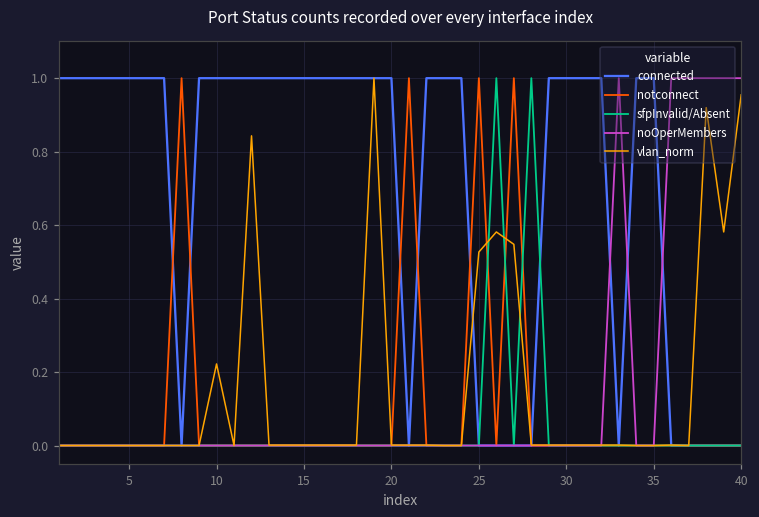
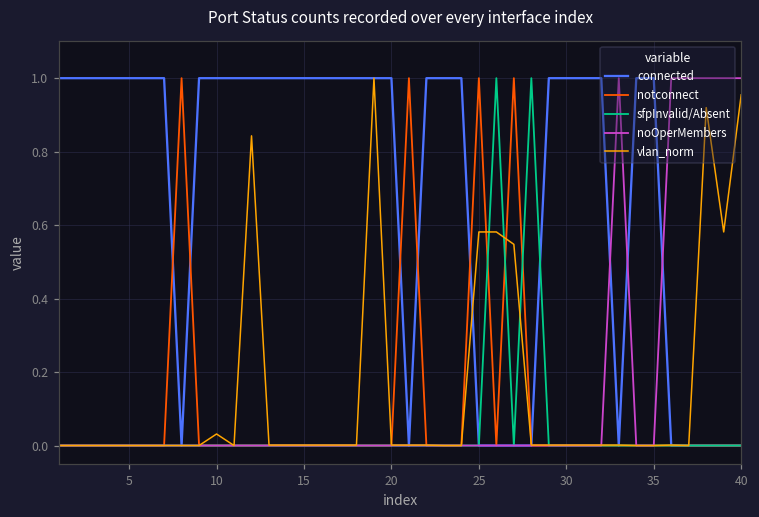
vlan_norm, 10: 0.22 -> 0.03
vlan_norm, 25: 0.53 -> 0.58
